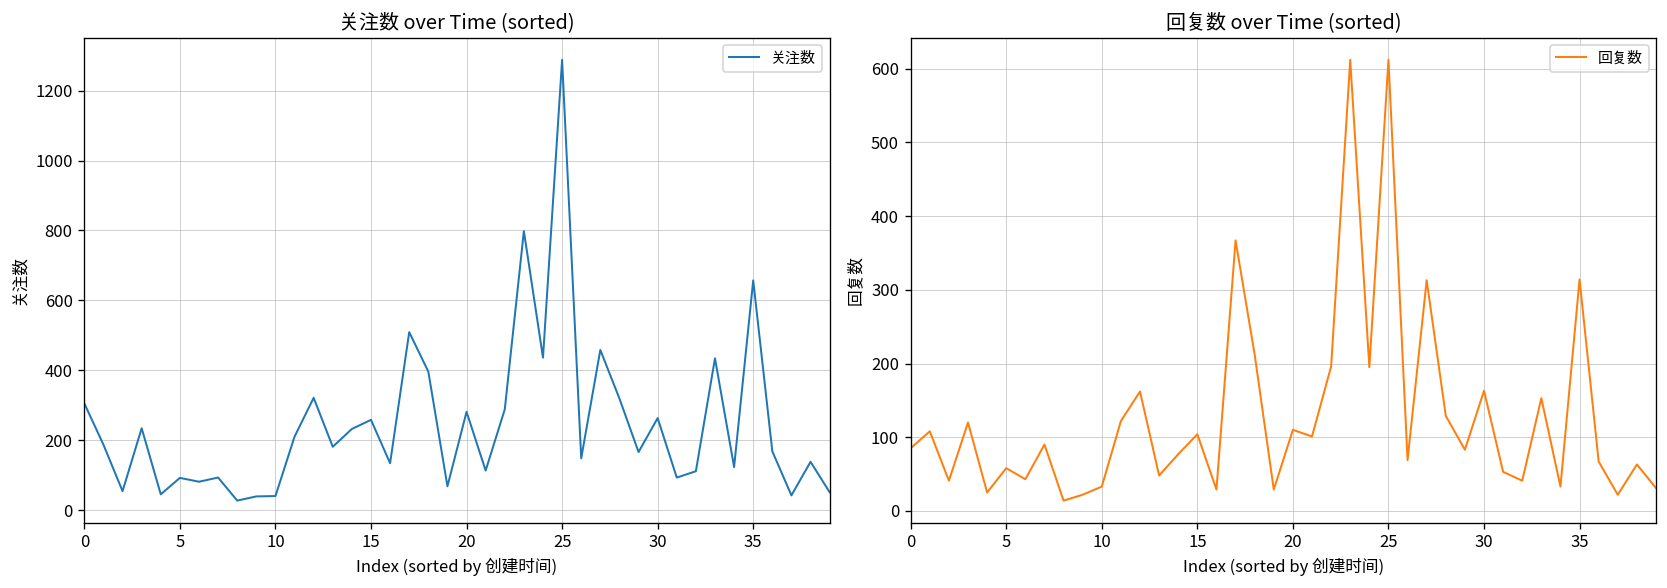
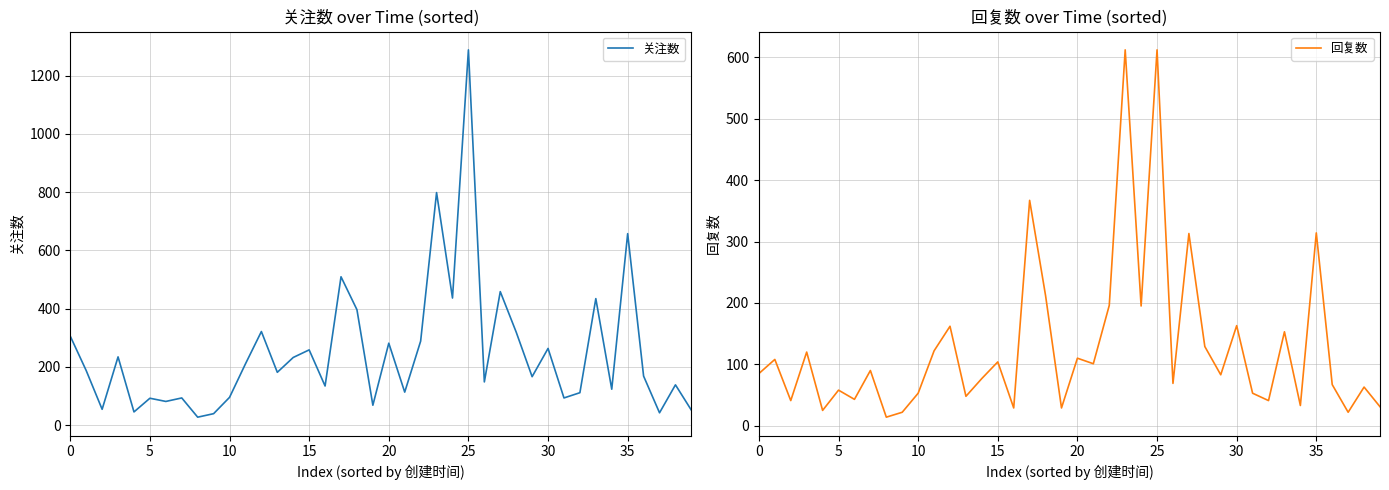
关注数 over Time (sorted), 10: 40 -> 100
回复数 over Time (sorted), 10: 30 -> 50
